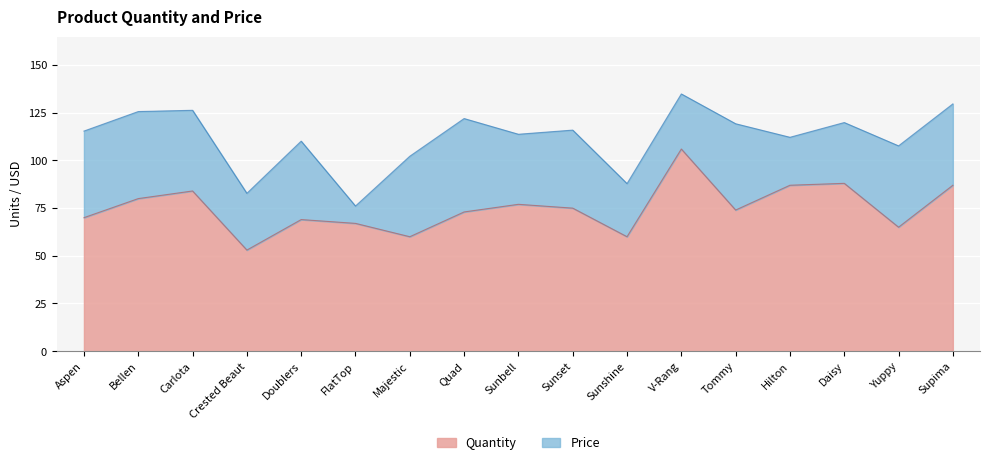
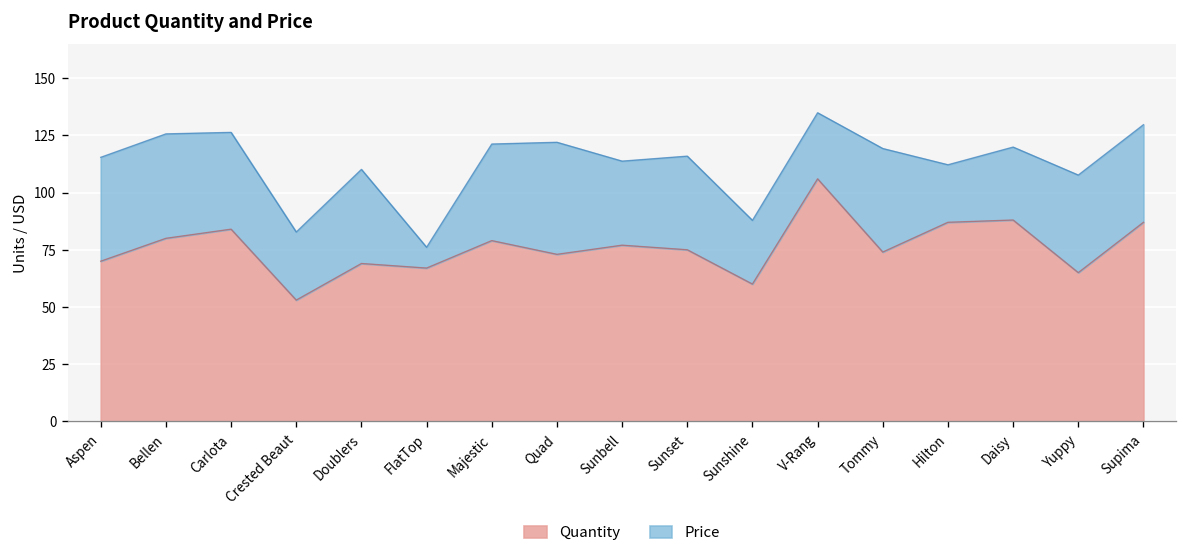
Quantity, Majestic: 60 -> 79
